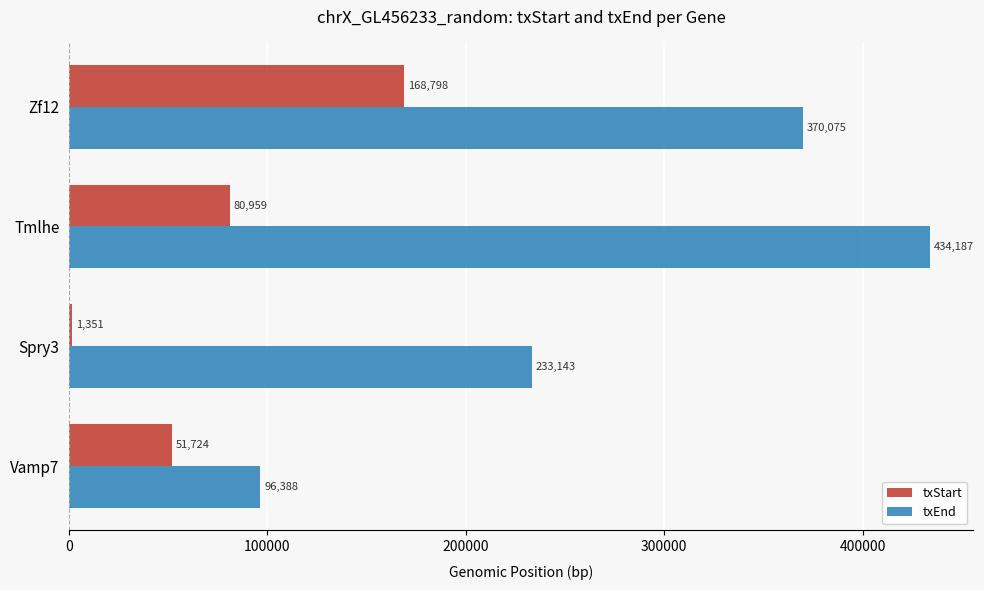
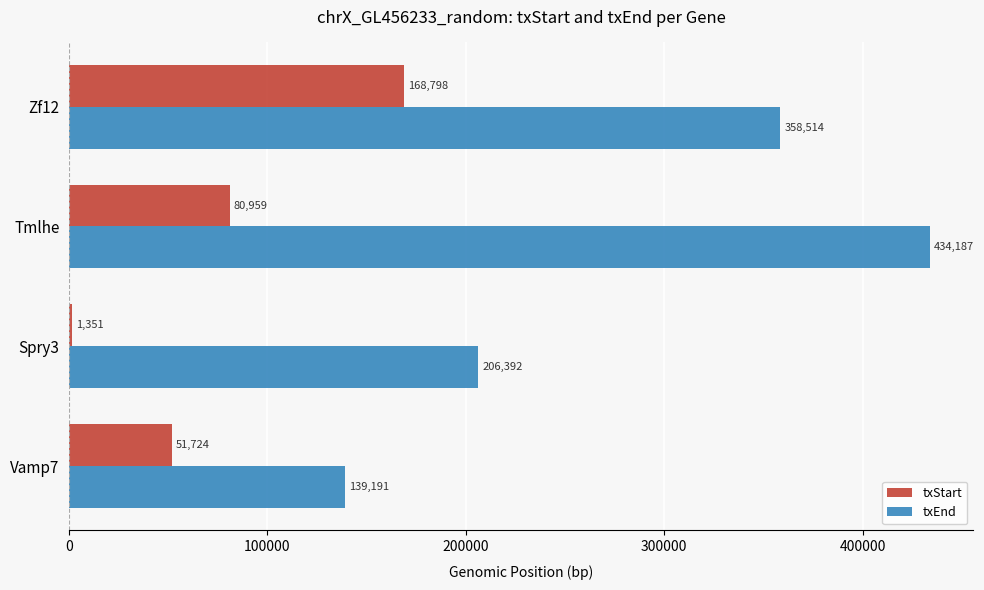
txEnd, Zf12: 370,075 -> 358,514
txEnd, Spry3: 233,143 -> 206,392
txEnd, Vamp7: 96,388 -> 139,191
